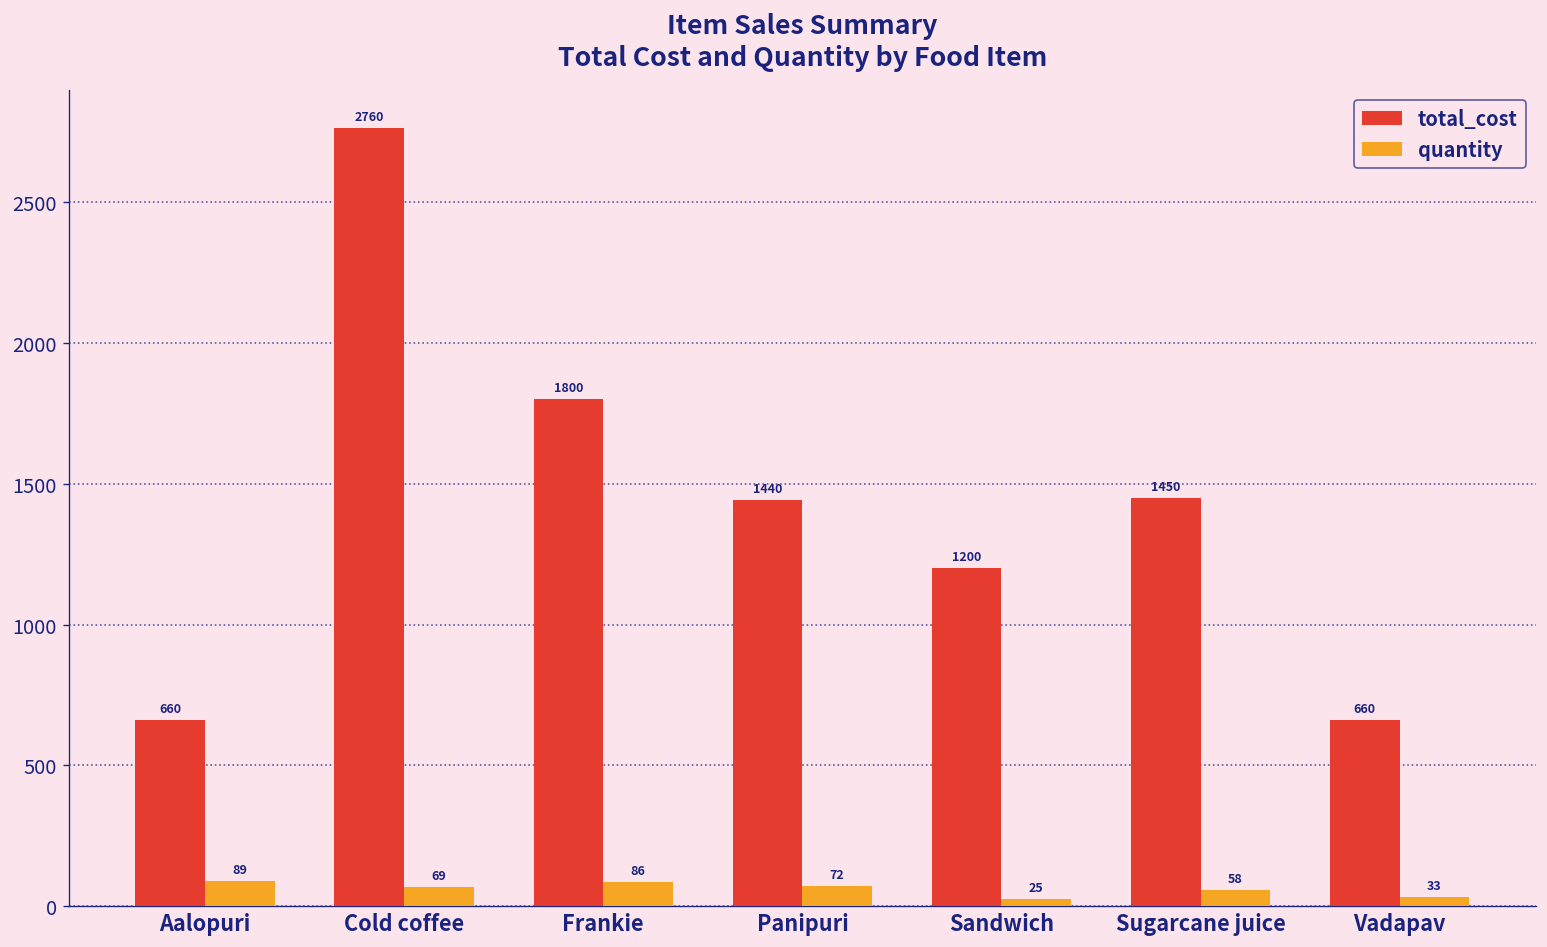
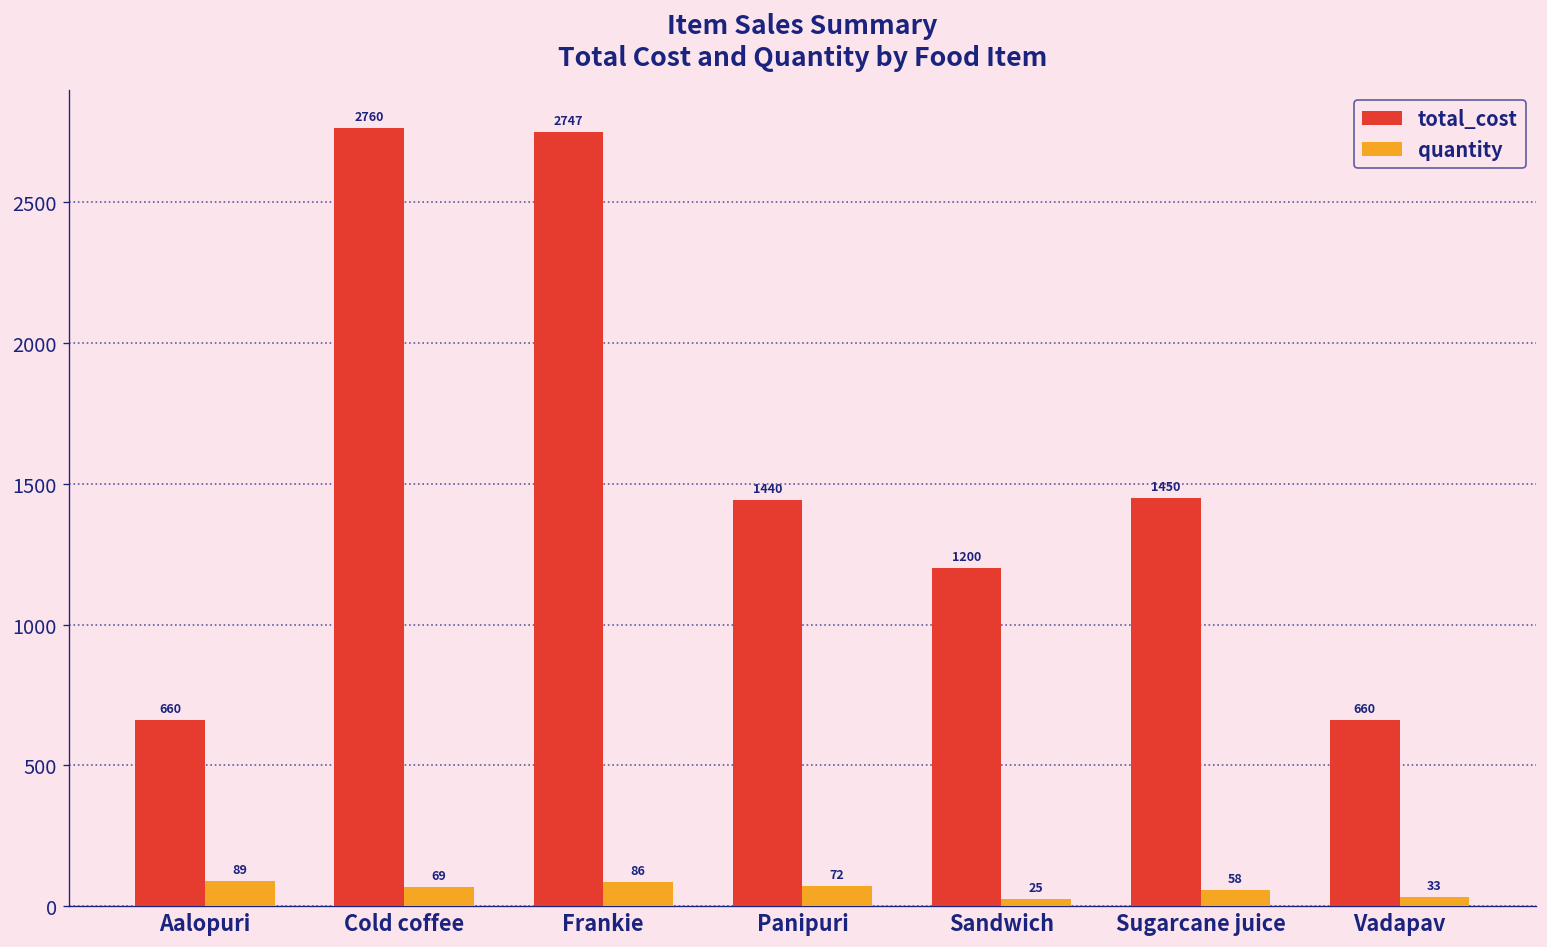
total_cost, Frankie: 1800 -> 2747
